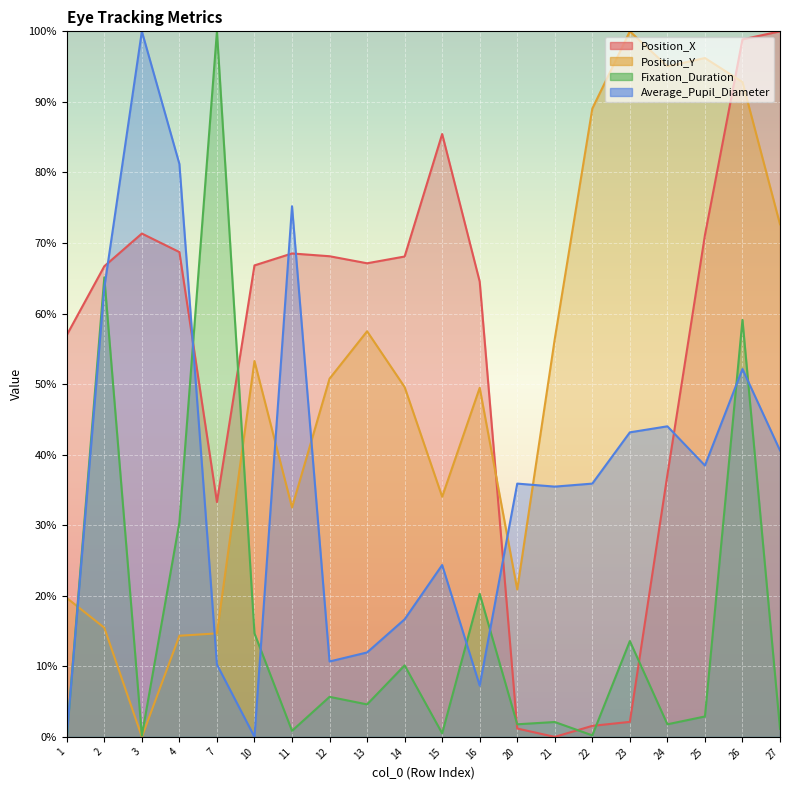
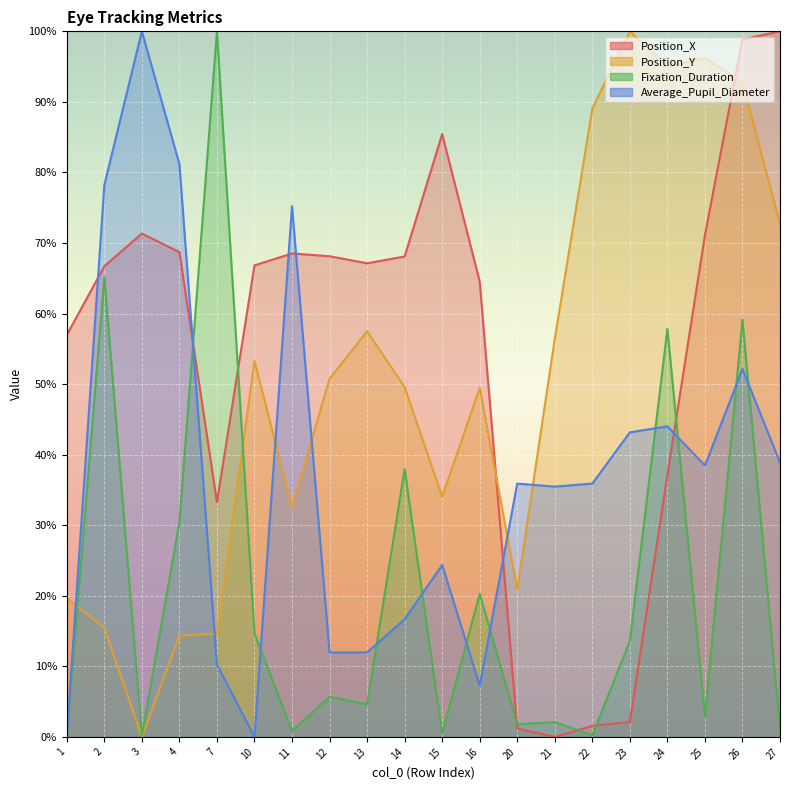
Average_Pupil_Diameter, 2: 64% -> 78%
Average_Pupil_Diameter, 12: 11% -> 12%
Fixation_Duration, 14: 10% -> 38%
Fixation_Duration, 24: 2% -> 58%
Average_Pupil_Diameter, 27: 41% -> 39%
